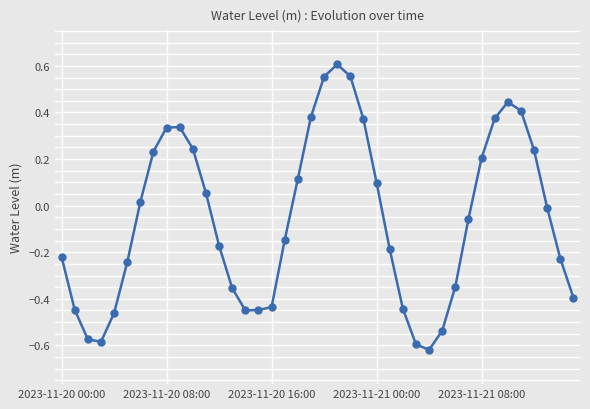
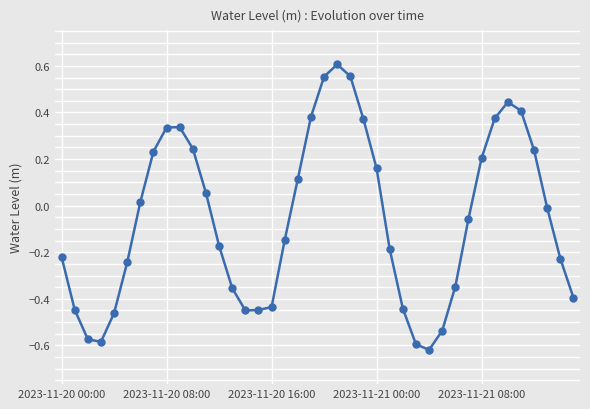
2023-11-21 00:00: 0.10 -> 0.16
